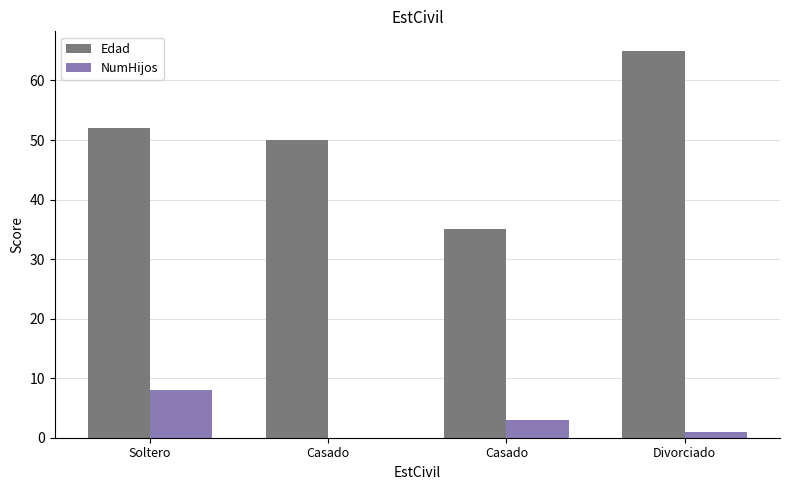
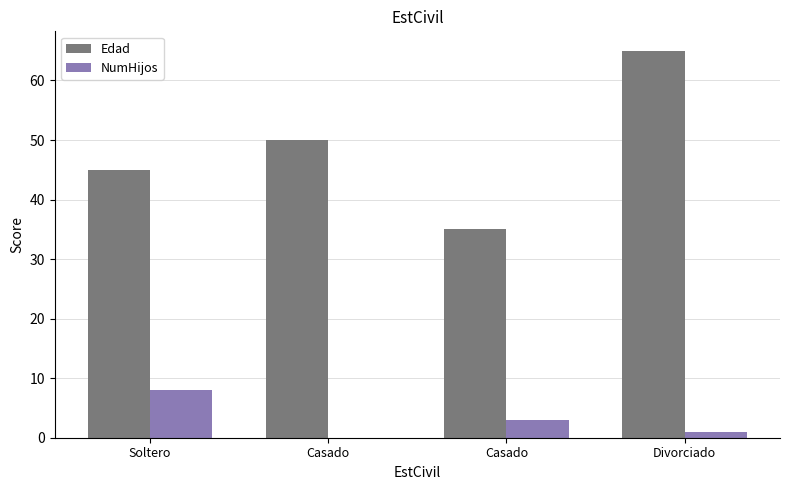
Edad, Soltero: 52 -> 45
